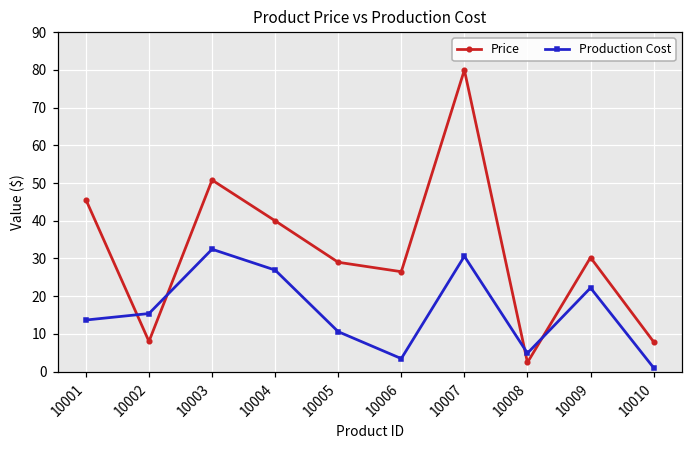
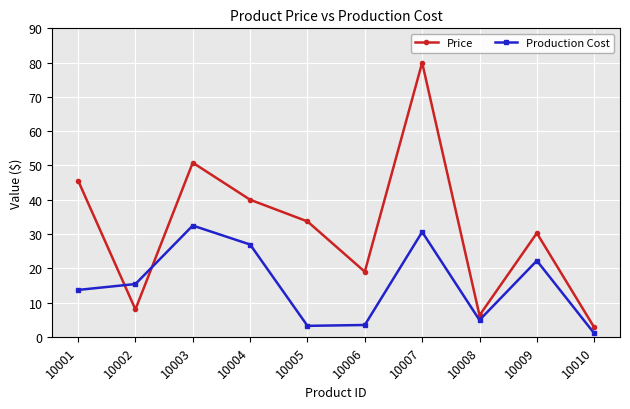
Price, 10005: 29 -> 34
Production Cost, 10005: 11 -> 3
Price, 10006: 26 -> 19
Price, 10008: 2 -> 6
Price, 10010: 8 -> 3
